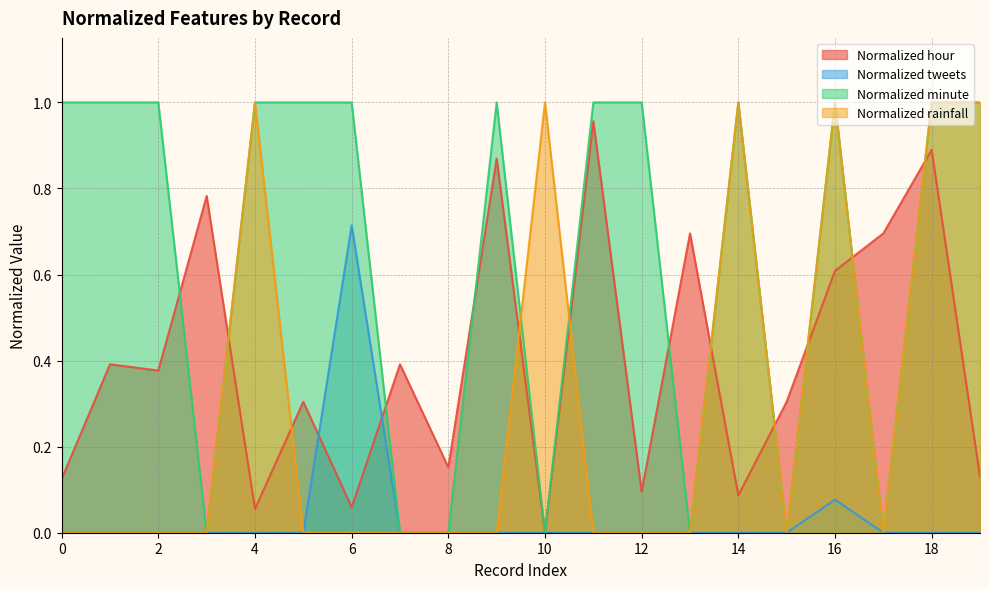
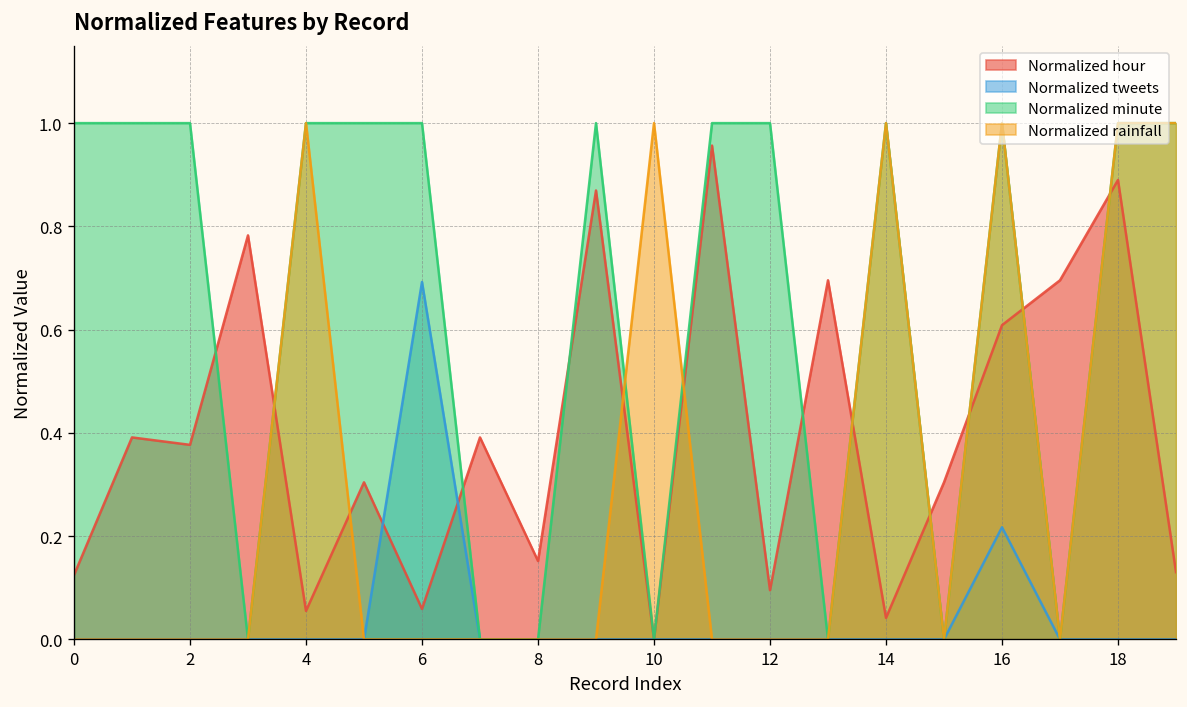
Normalized tweets, 6: 0.71 -> 0.69
Normalized hour, 14: 0.09 -> 0.04
Normalized tweets, 16: 0.08 -> 0.22
